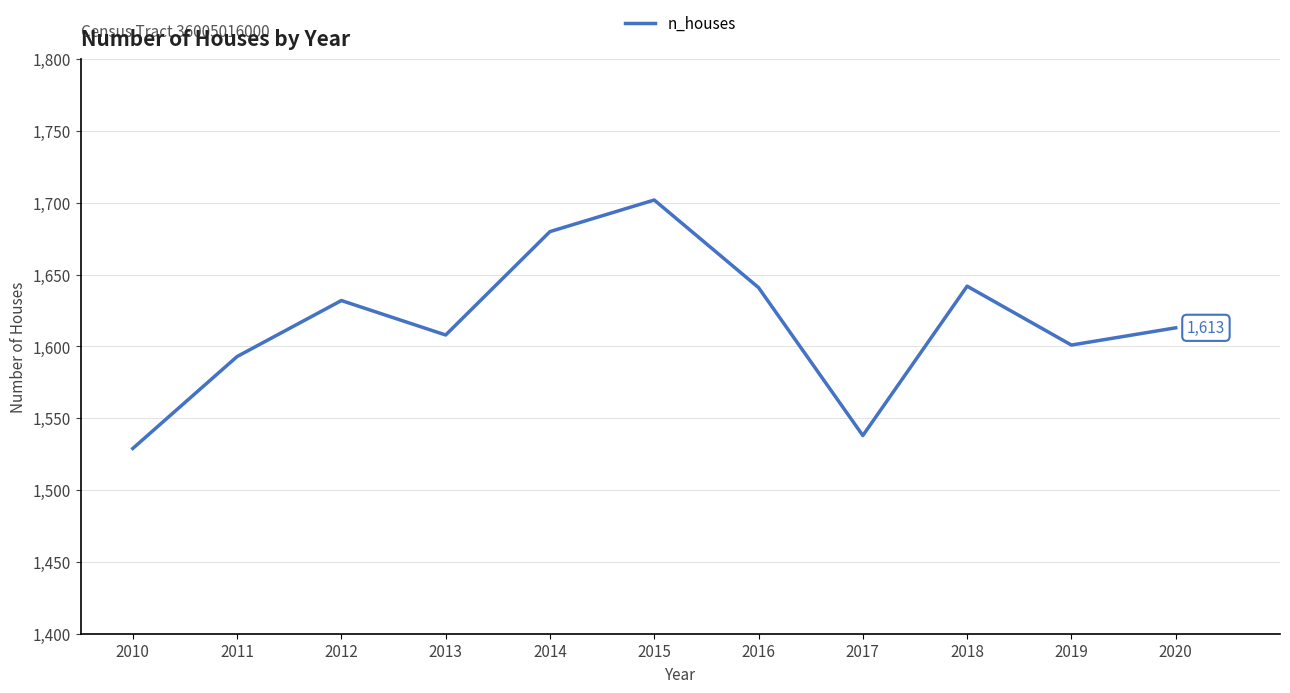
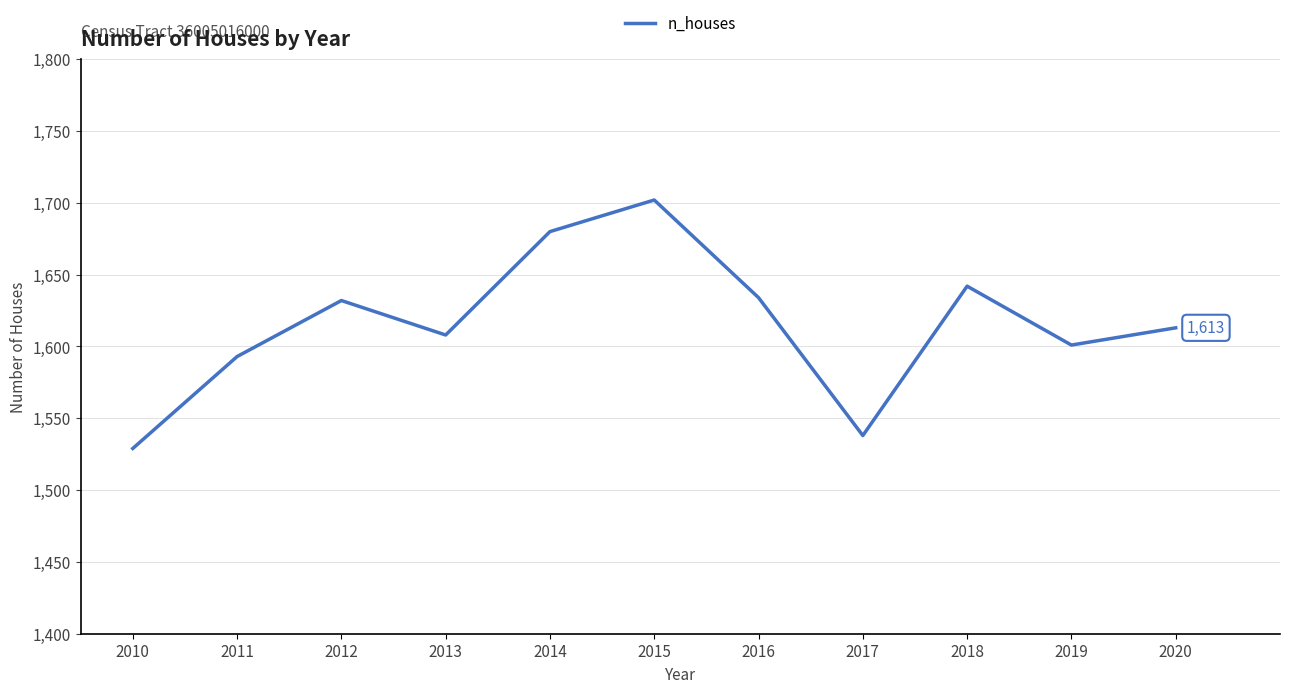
2016: 1,641 -> 1,634
